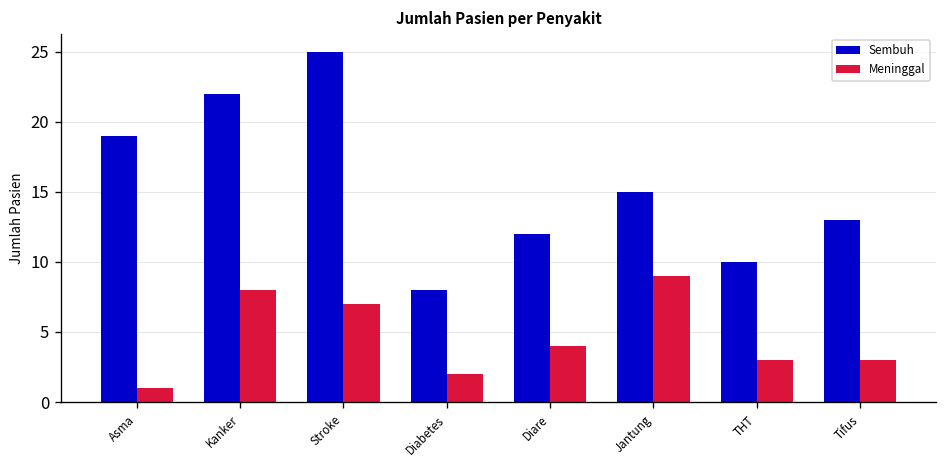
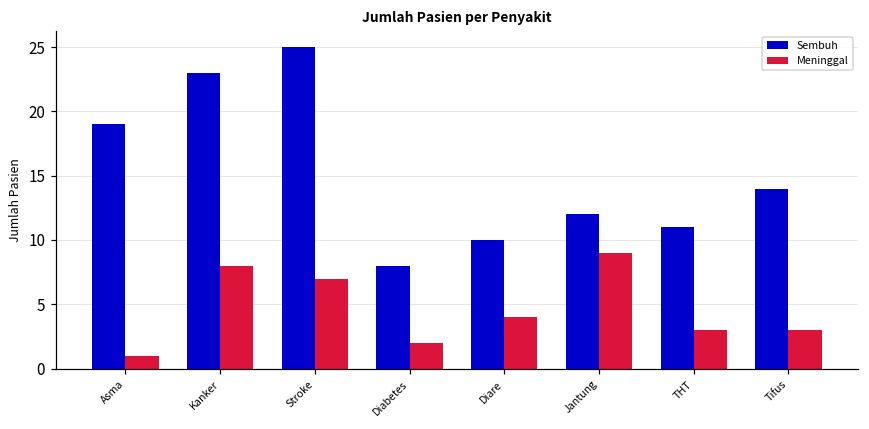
Sembuh, Kanker: 22 -> 23
Sembuh, Diare: 12 -> 10
Sembuh, Jantung: 15 -> 12
Sembuh, THT: 10 -> 11
Sembuh, Tifus: 13 -> 14
